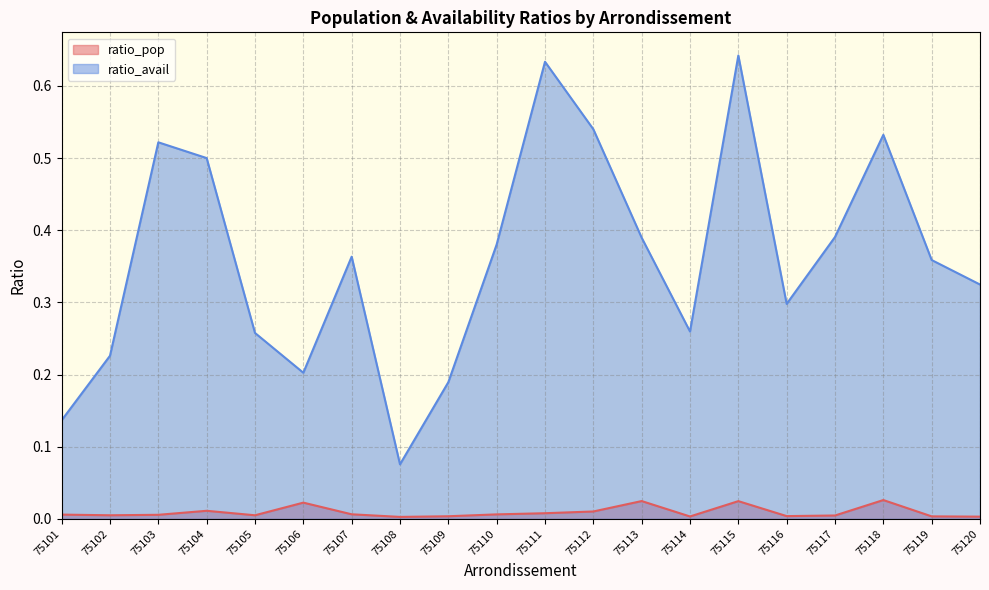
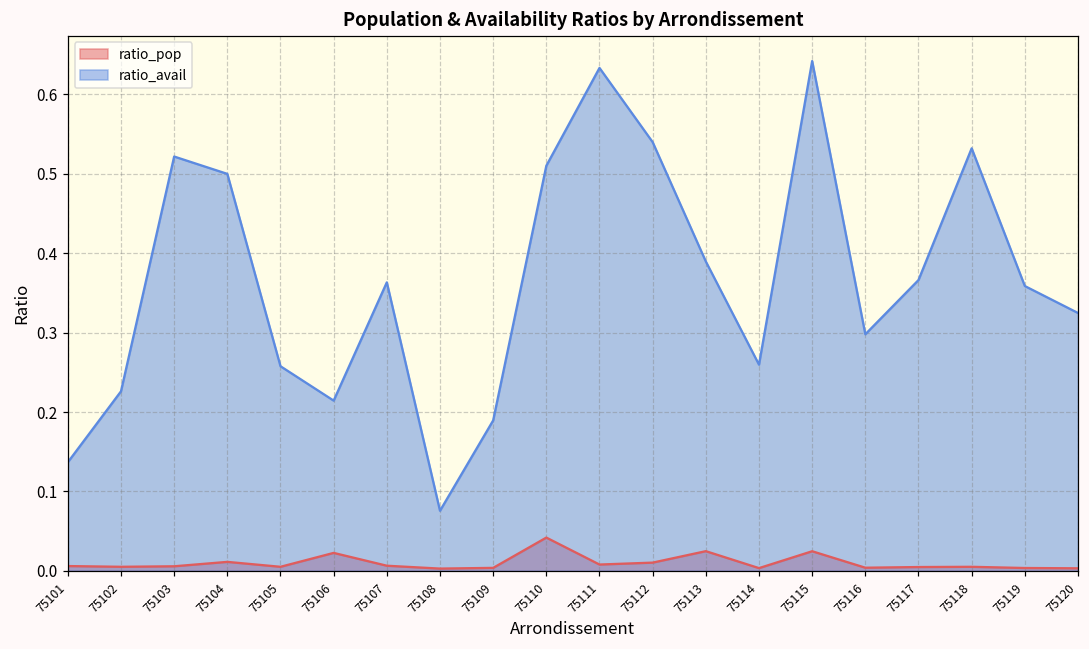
ratio_avail, 75106: 0.20 -> 0.21
ratio_pop, 75110: 0.01 -> 0.04
ratio_avail, 75110: 0.38 -> 0.51
ratio_avail, 75117: 0.39 -> 0.37
ratio_pop, 75118: 0.03 -> 0.01
